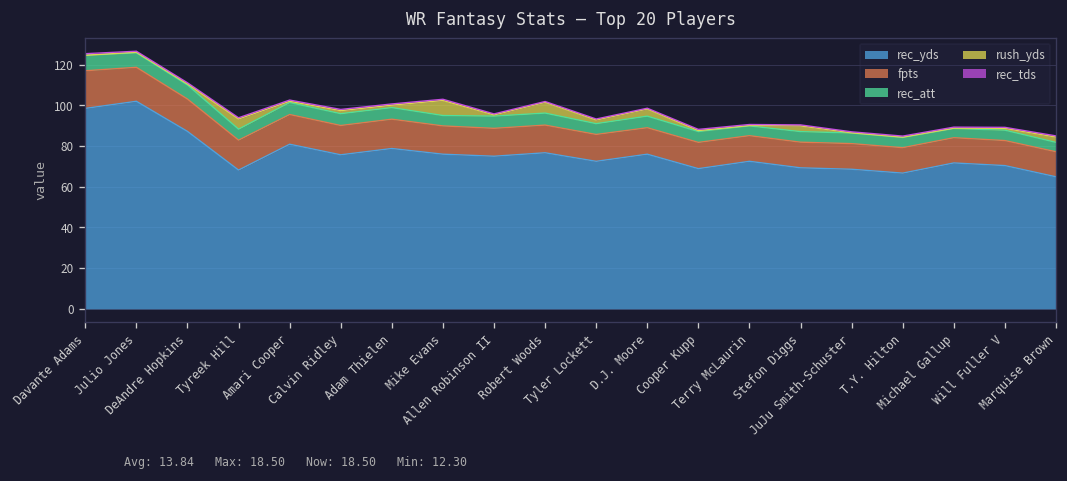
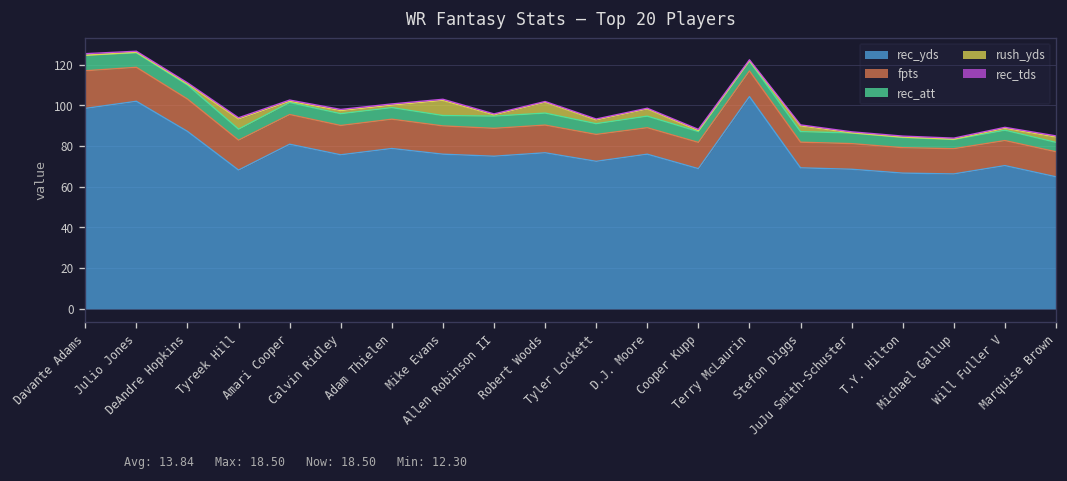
rec_yds, Terry McLaurin: 73 -> 104
rec_yds, Michael Gallup: 72 -> 66
